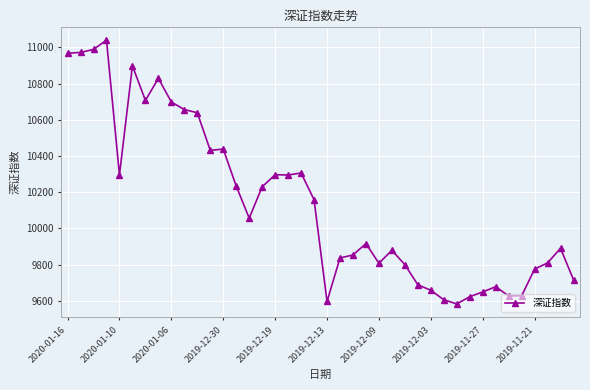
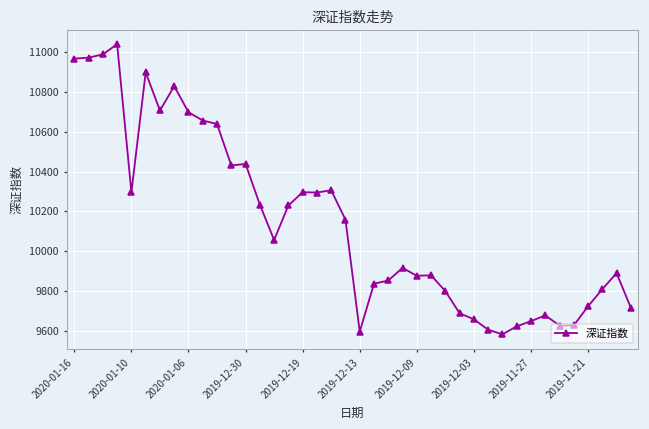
2019-12-09: 9810 -> 9880
2019-11-21: 9770 -> 9720
